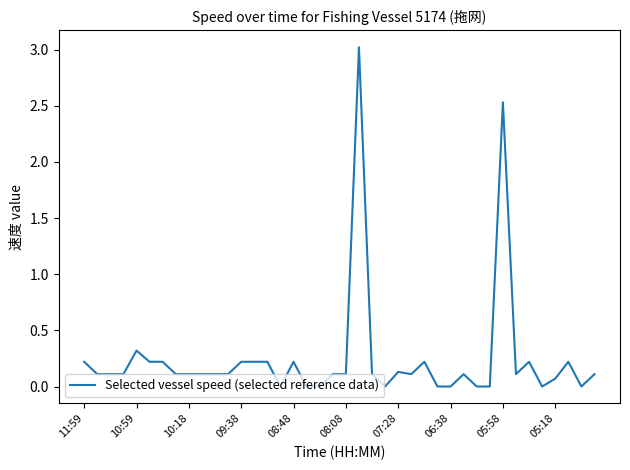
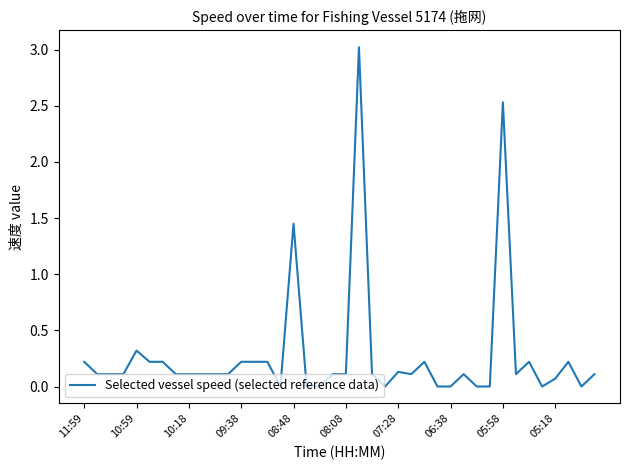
08:48: 0.22 -> 1.45
